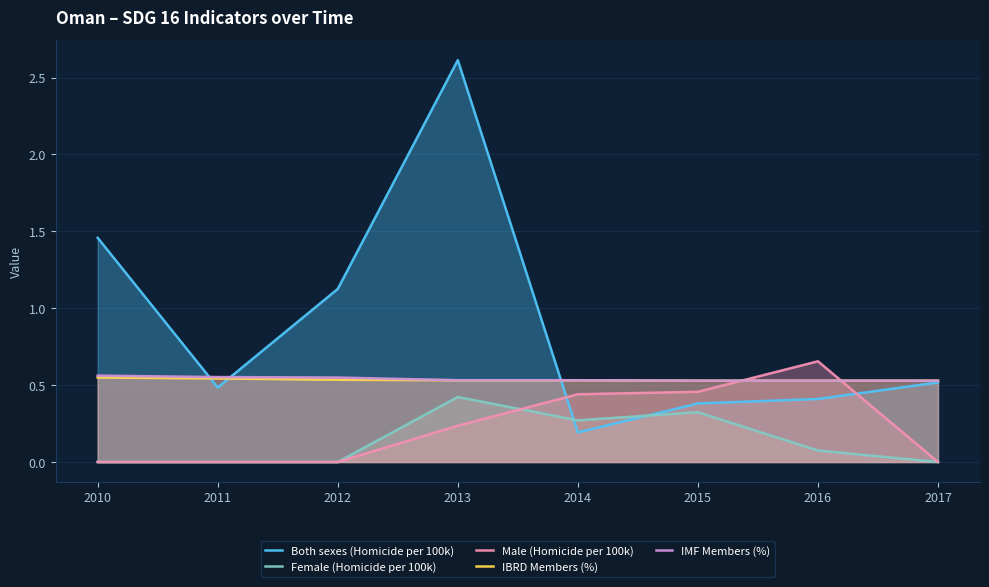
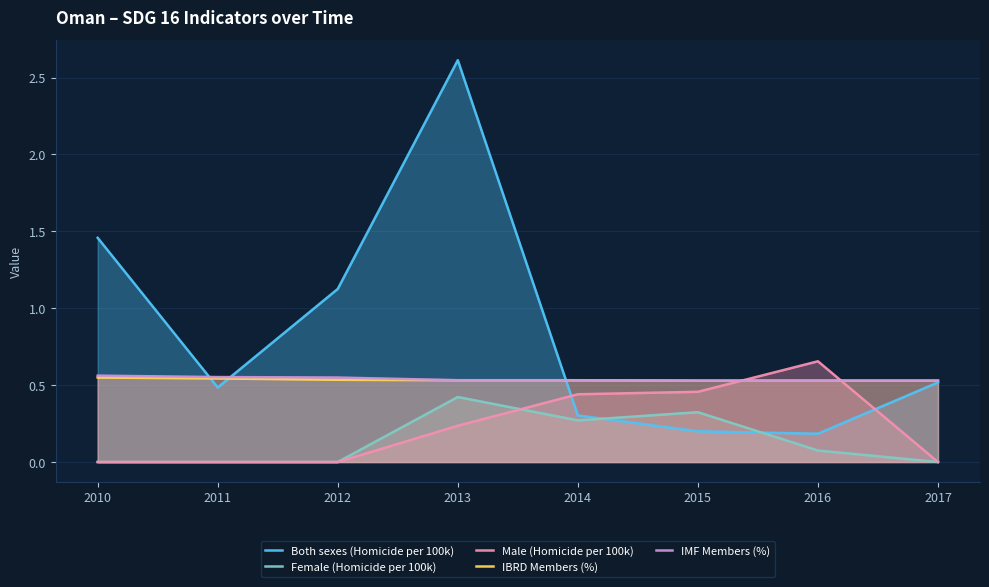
Both sexes (Homicide per 100k), 2014: 0.19 -> 0.30
Both sexes (Homicide per 100k), 2015: 0.38 -> 0.20
Both sexes (Homicide per 100k), 2016: 0.41 -> 0.18
